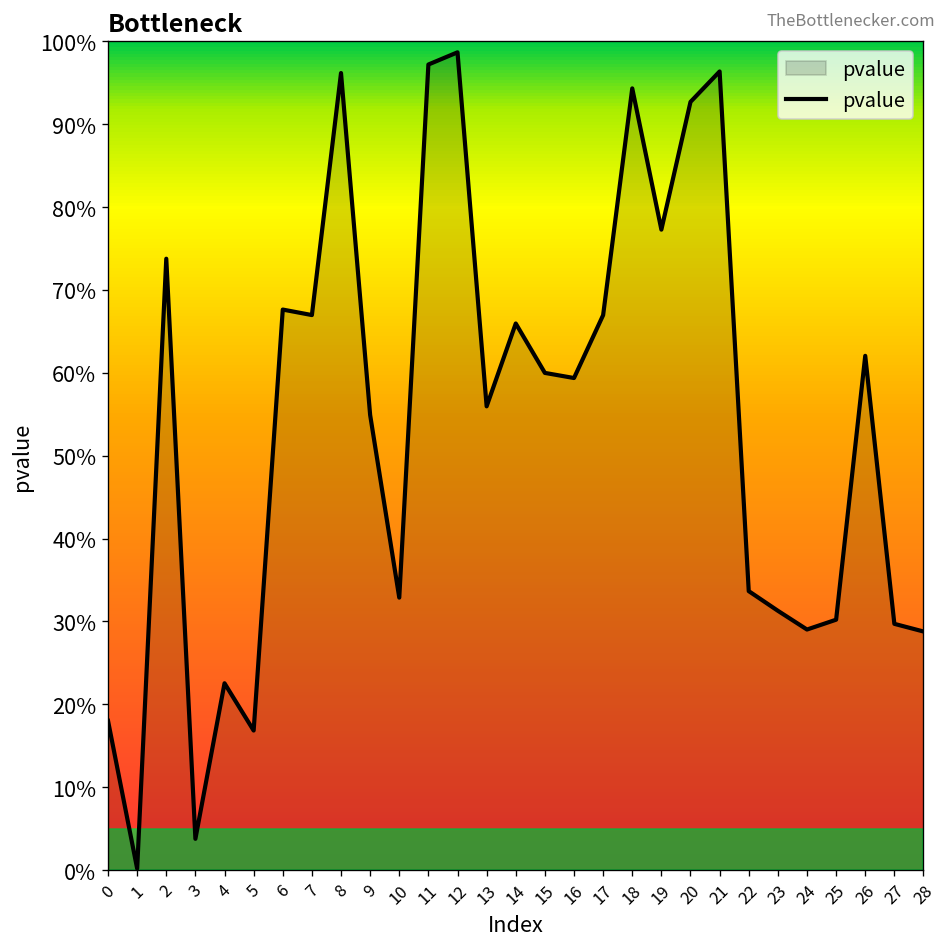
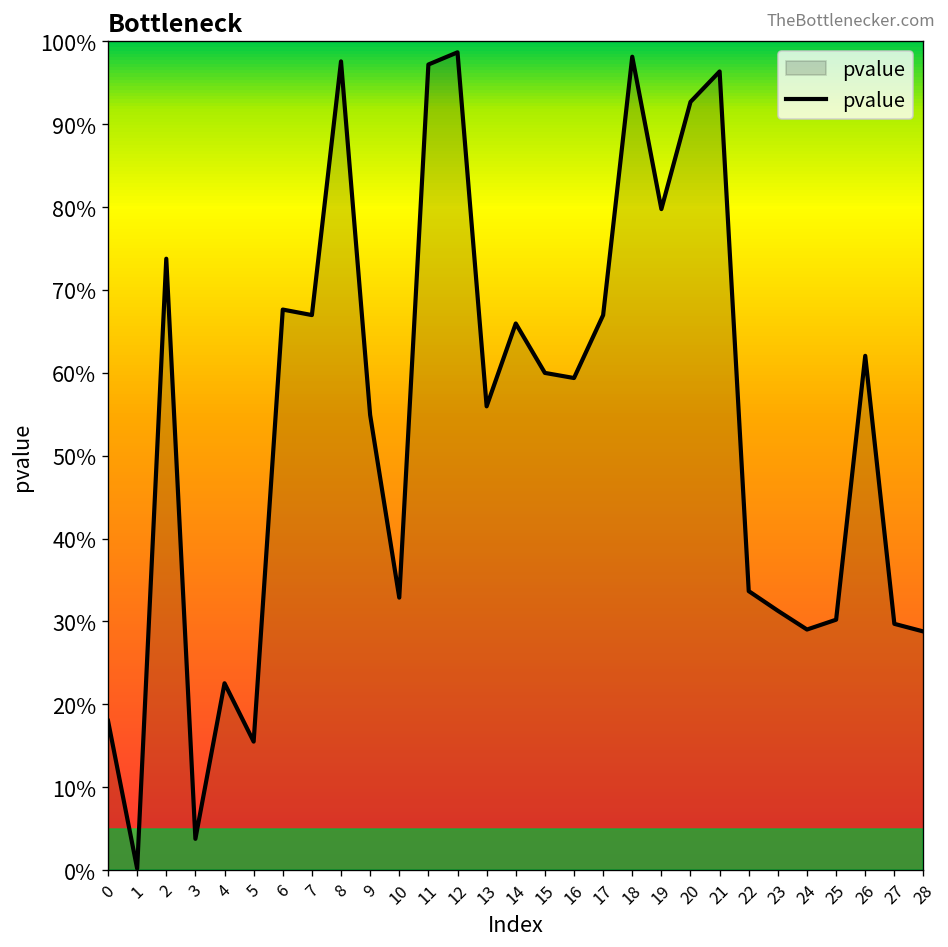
5: 17% -> 15%
8: 96% -> 98%
18: 94% -> 98%
19: 77% -> 80%
